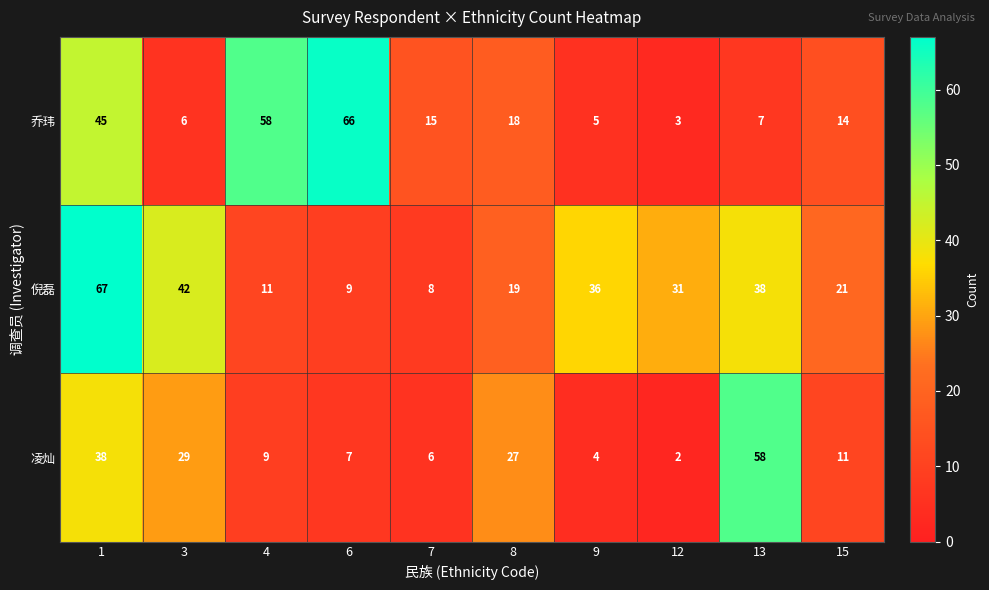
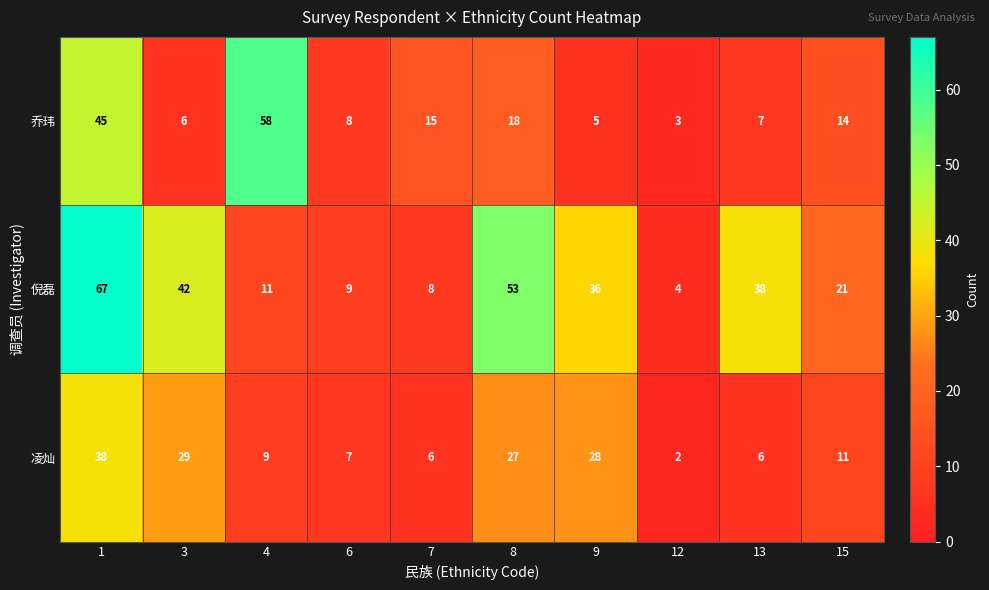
乔玮, 6: 66 -> 8
倪磊, 8: 19 -> 53
倪磊, 12: 31 -> 4
凌灿, 9: 4 -> 28
凌灿, 13: 58 -> 6
